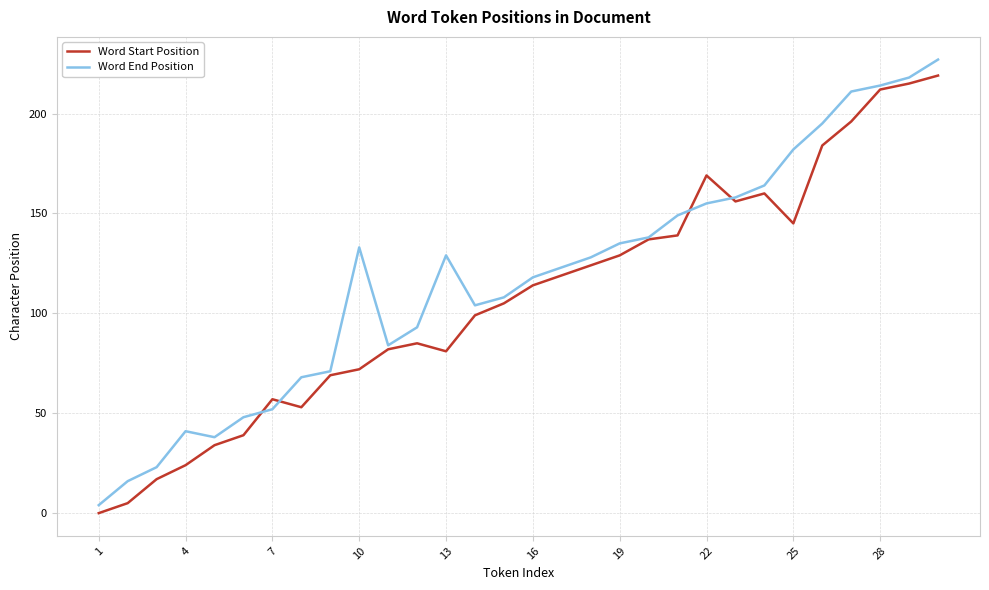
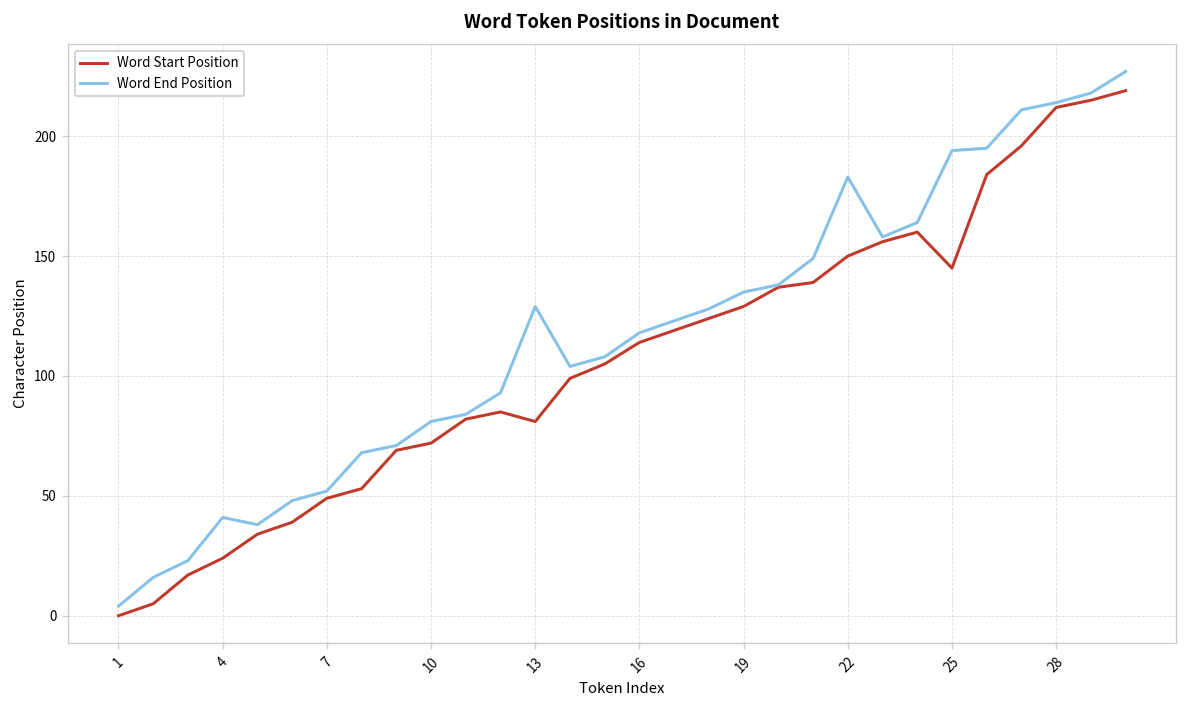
Word Start Position, 7: 57 -> 49
Word End Position, 10: 133 -> 81
Word Start Position, 22: 169 -> 150
Word End Position, 22: 155 -> 183
Word End Position, 25: 182 -> 194
